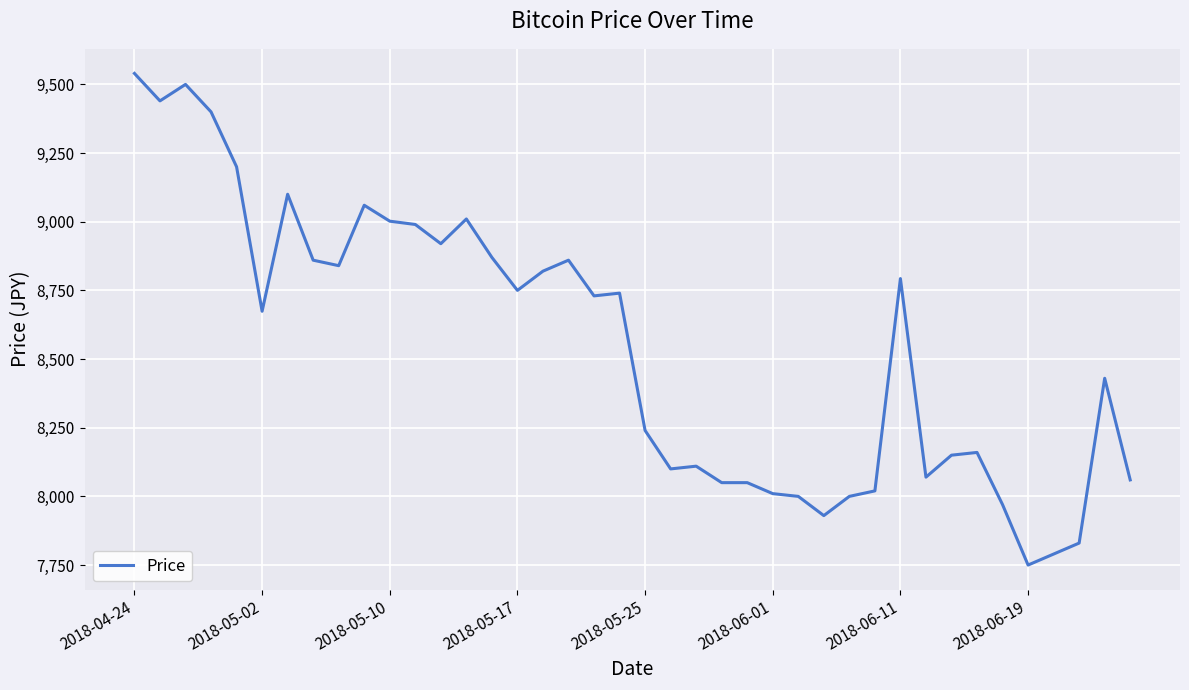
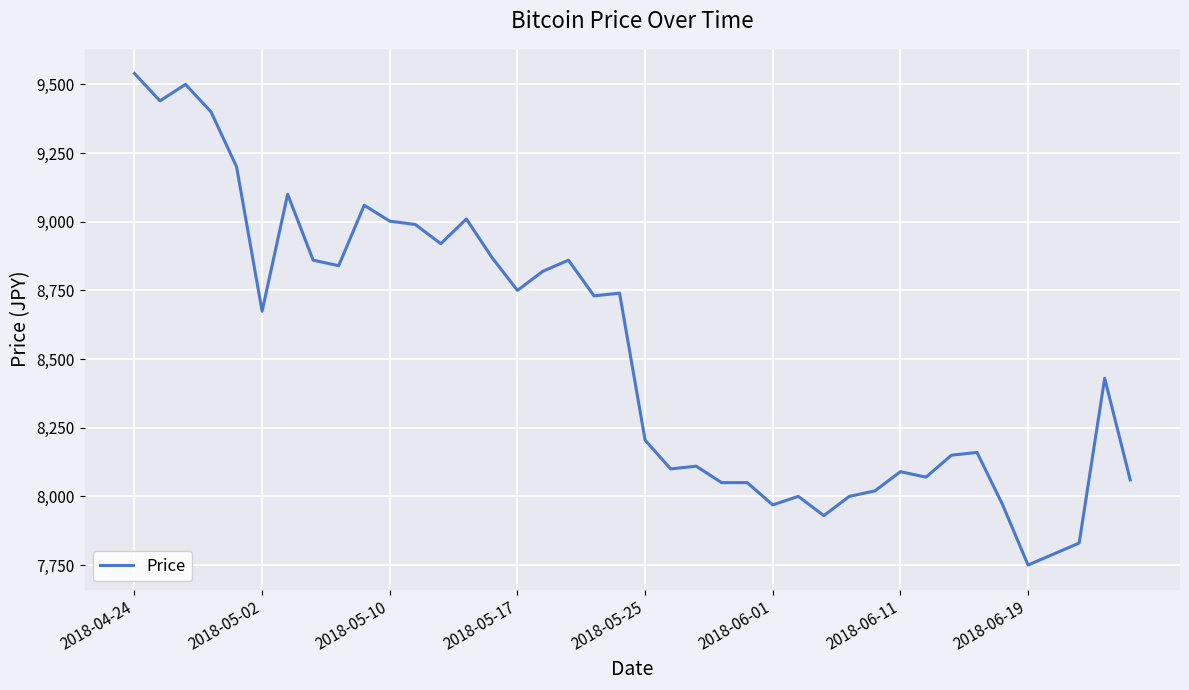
2018-05-25: 8,240 -> 8,210
2018-06-01: 8,010 -> 7,970
2018-06-11: 8,790 -> 8,090
